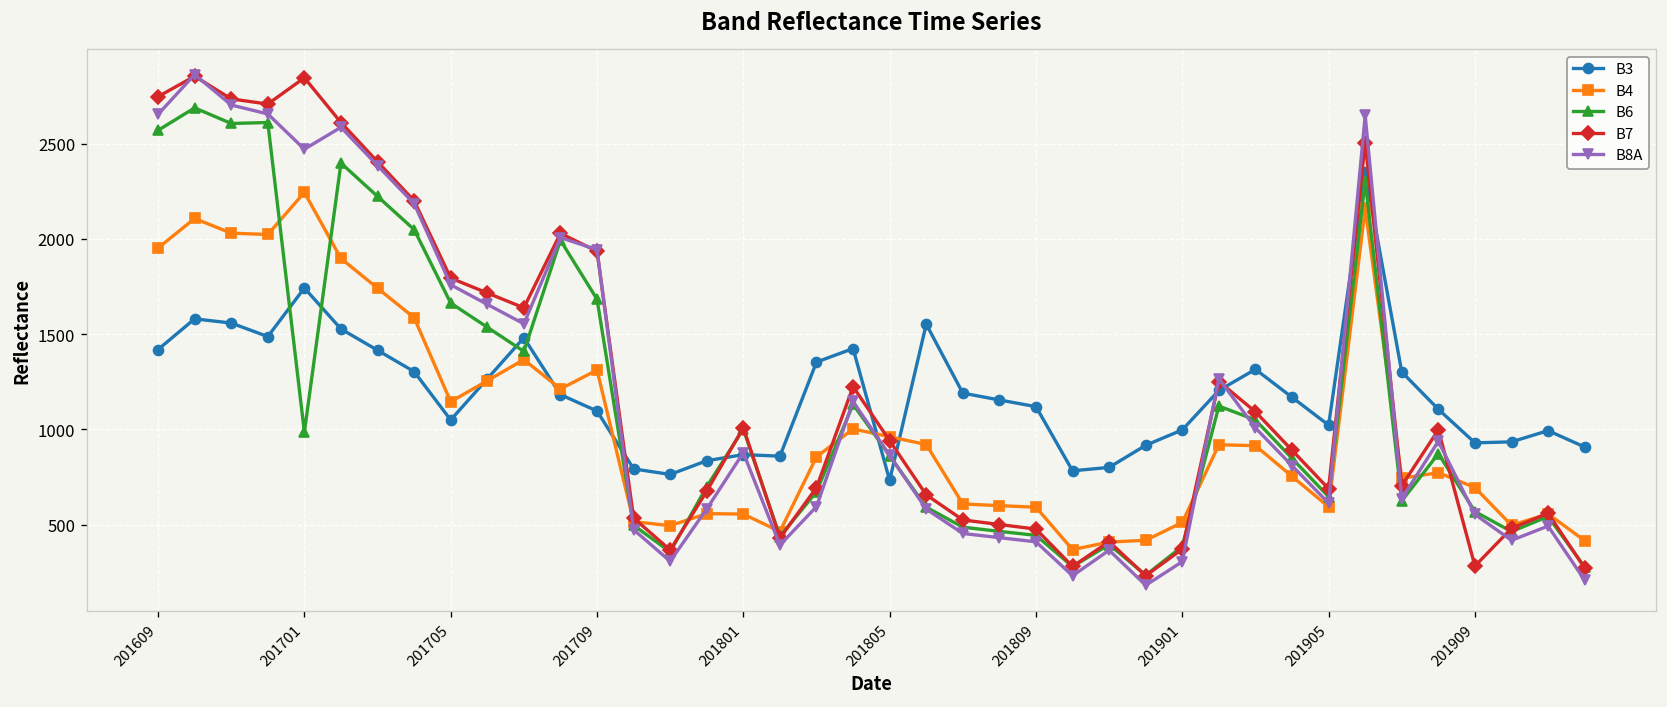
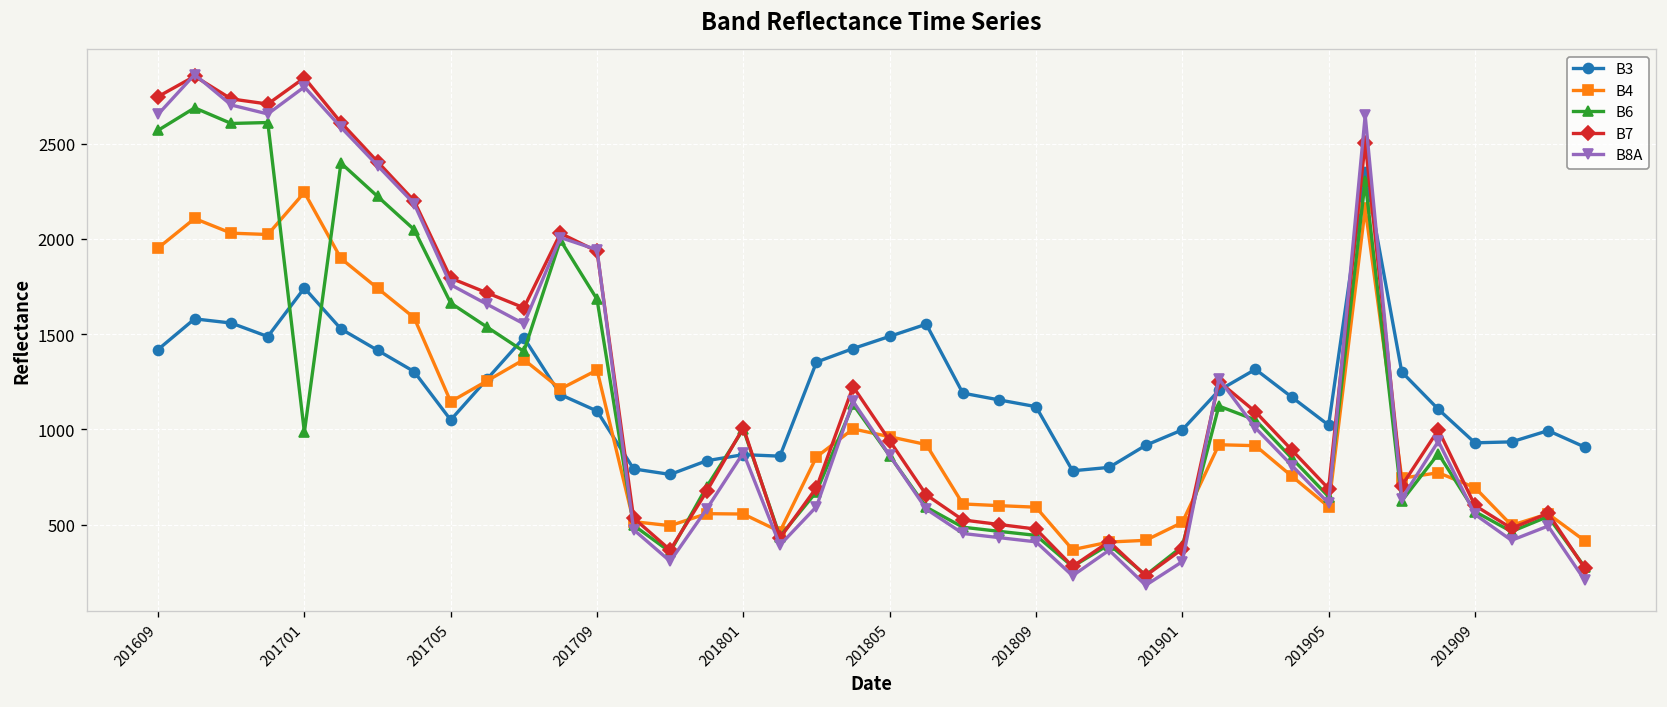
B8A, 201701: 2470 -> 2800
B3, 201805: 730 -> 1490
B7, 201909: 280 -> 600
